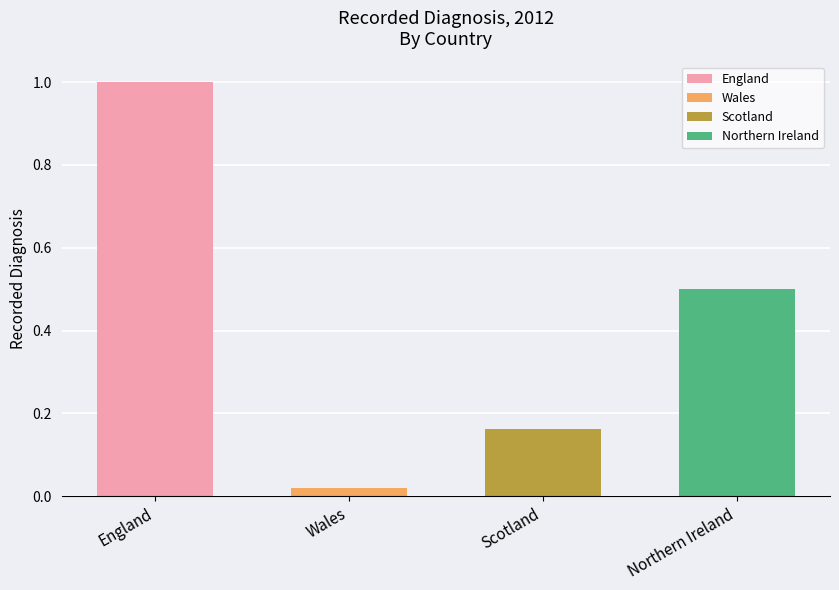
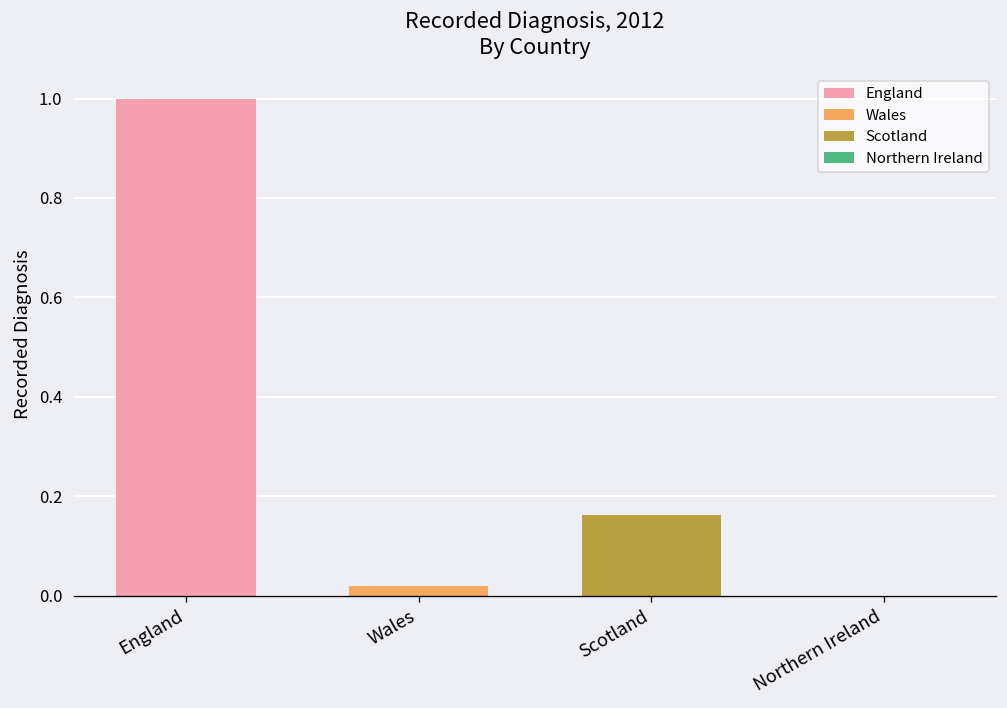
Northern Ireland: 0.5 -> 0.0
